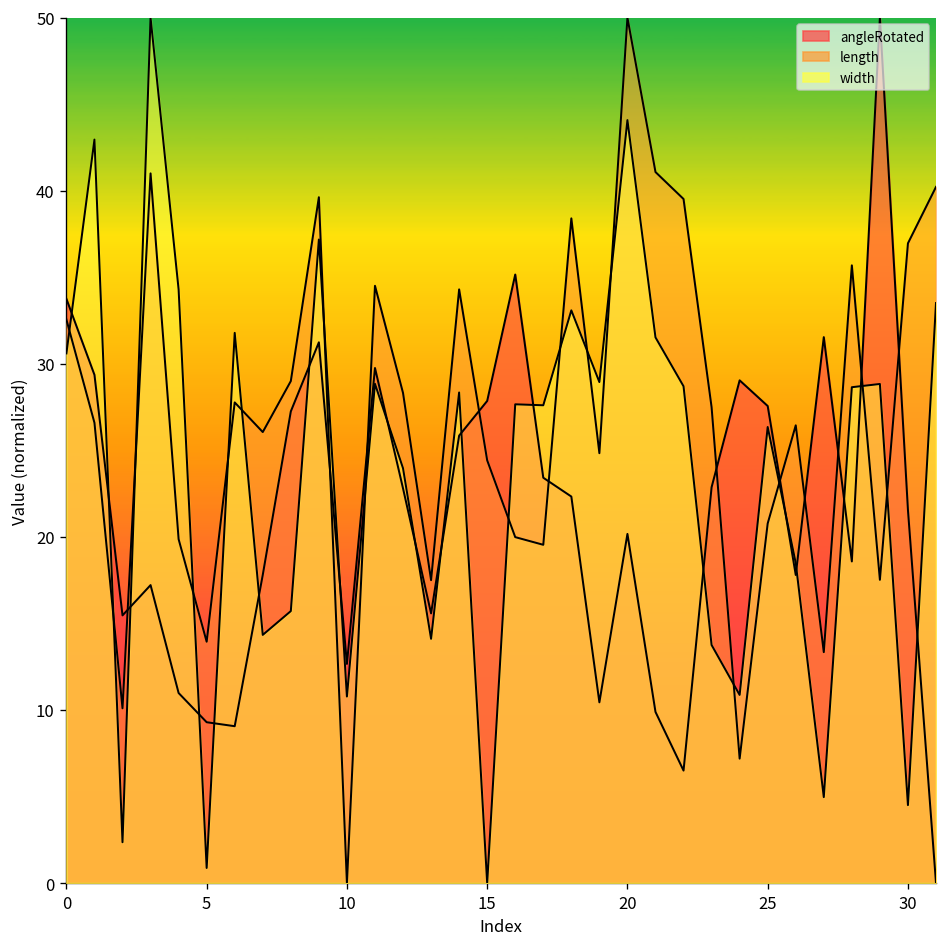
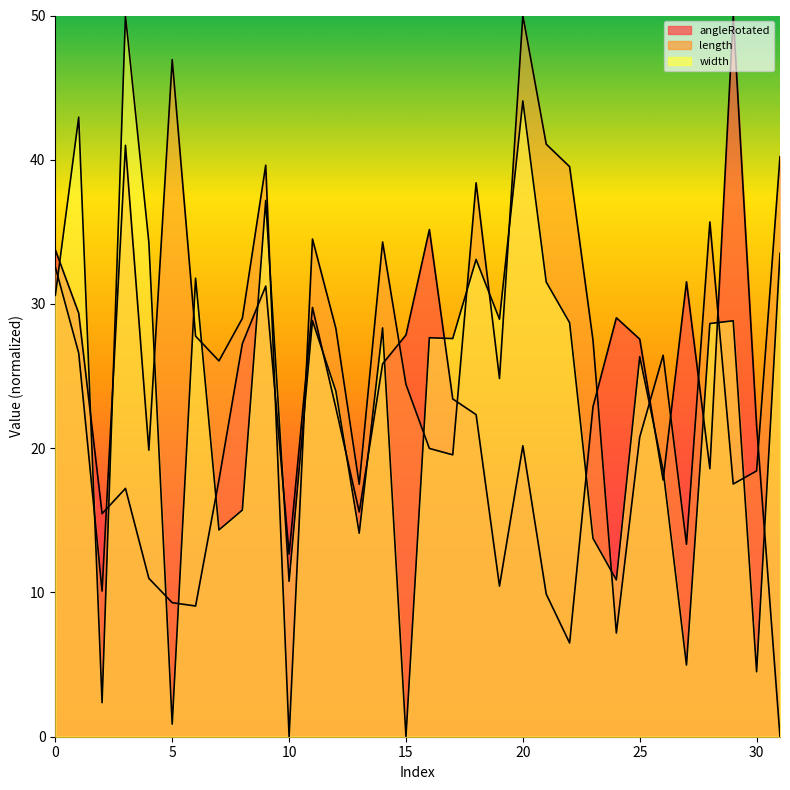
length, 5: 13.9 -> 46.9
length, 30: 37.0 -> 18.4
